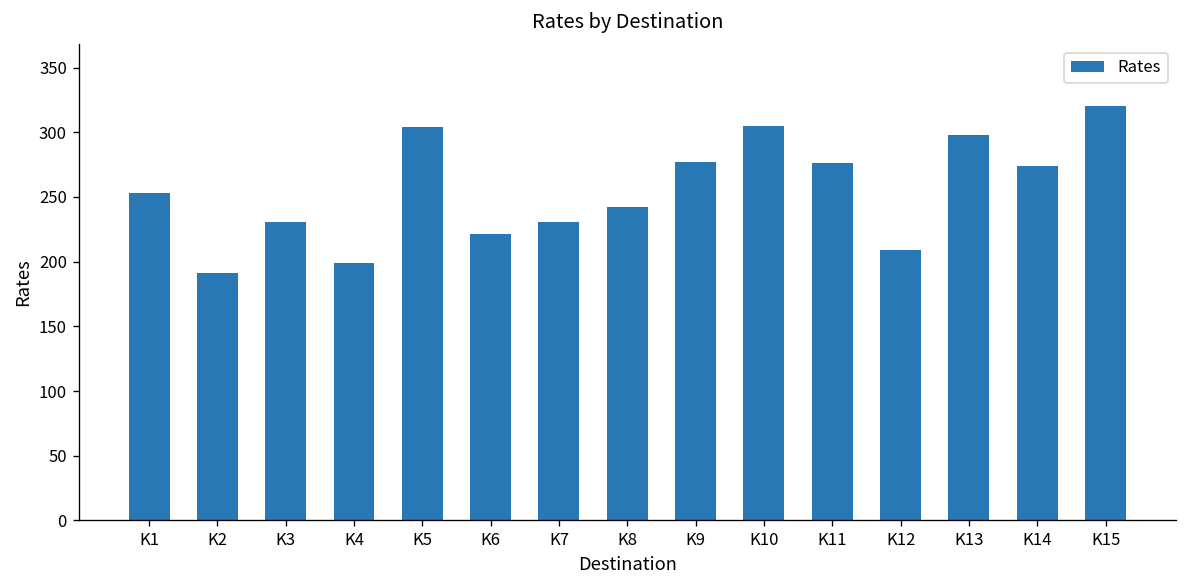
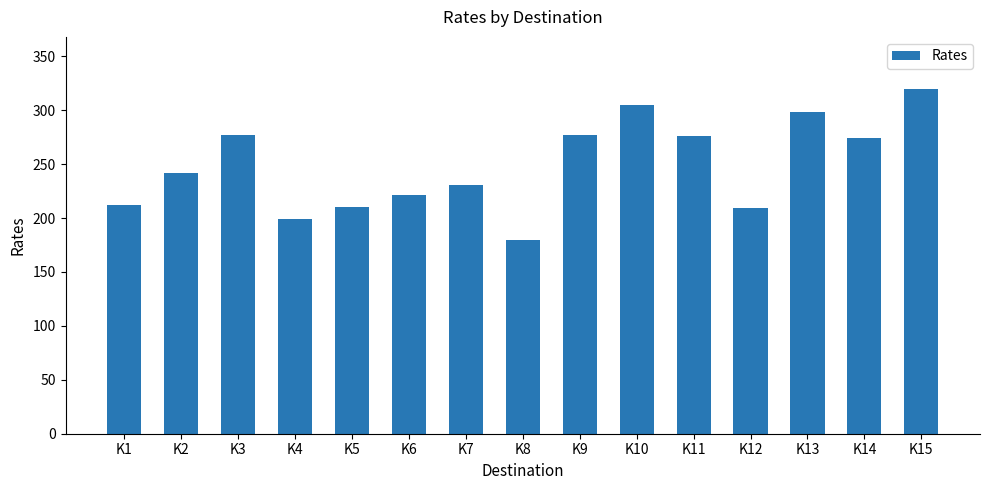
K1: 253 -> 212
K2: 191 -> 242
K3: 231 -> 277
K5: 304 -> 210
K8: 242 -> 180
